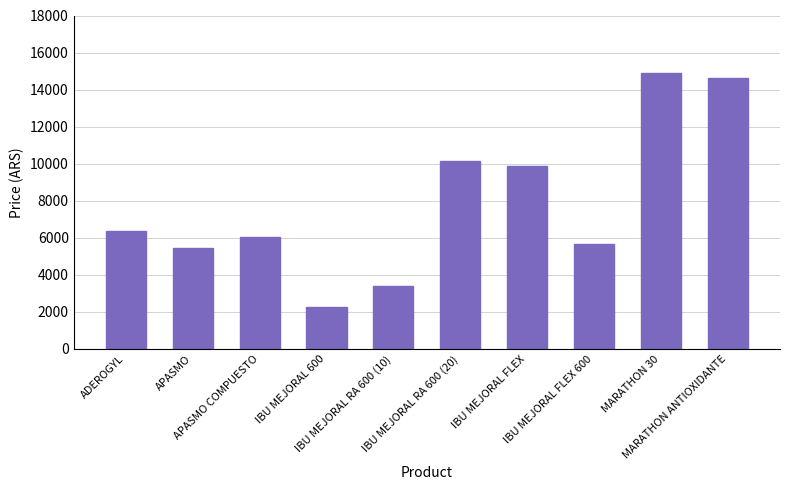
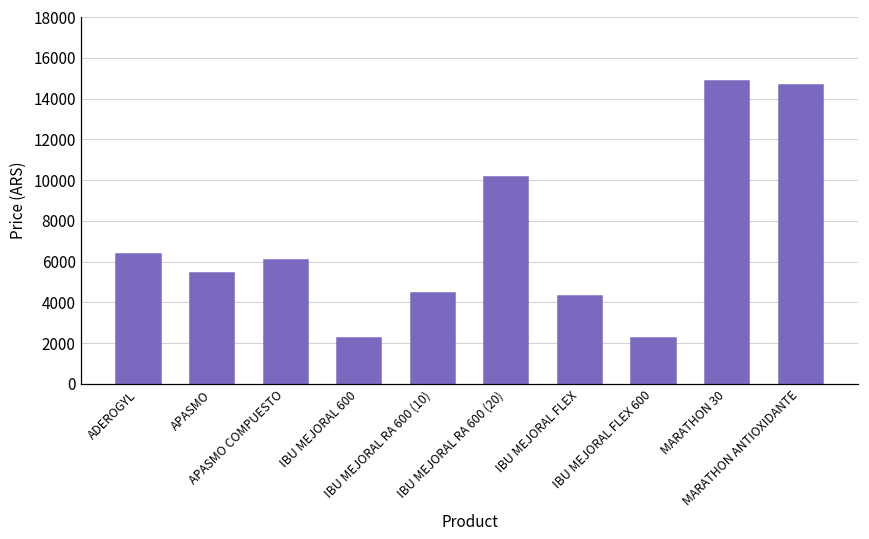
IBU MEJORAL RA 600 (10): 3400 -> 4400
IBU MEJORAL FLEX: 9900 -> 4300
IBU MEJORAL FLEX 600: 5700 -> 2200
